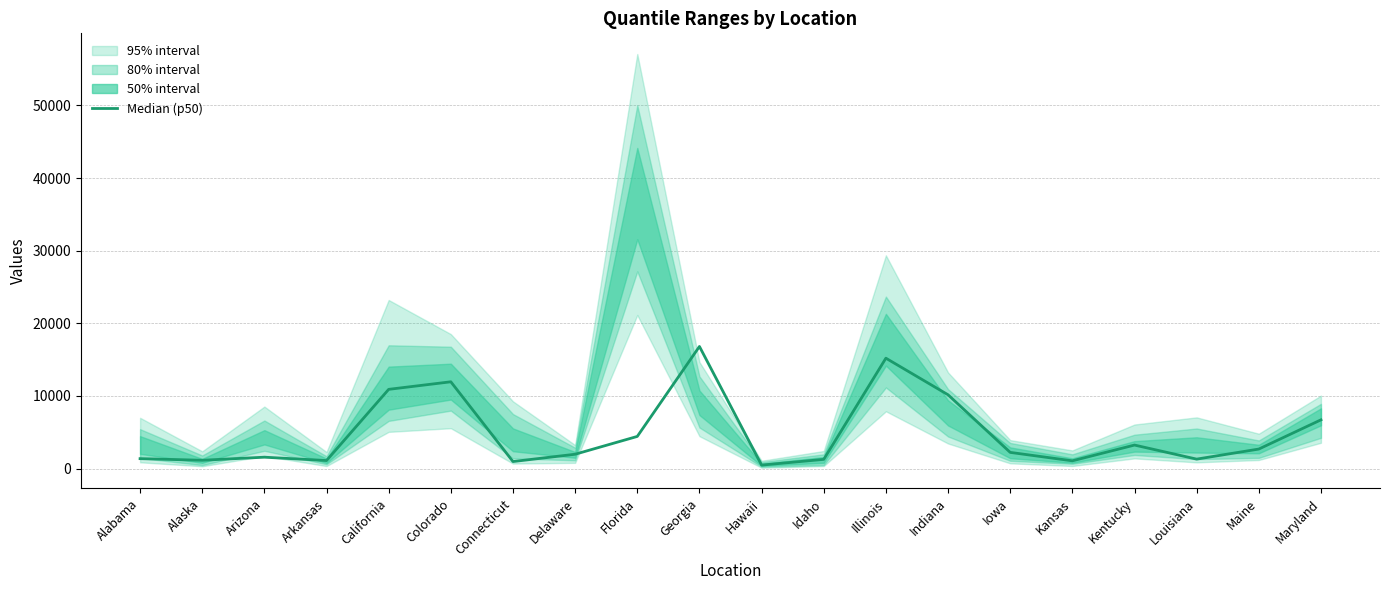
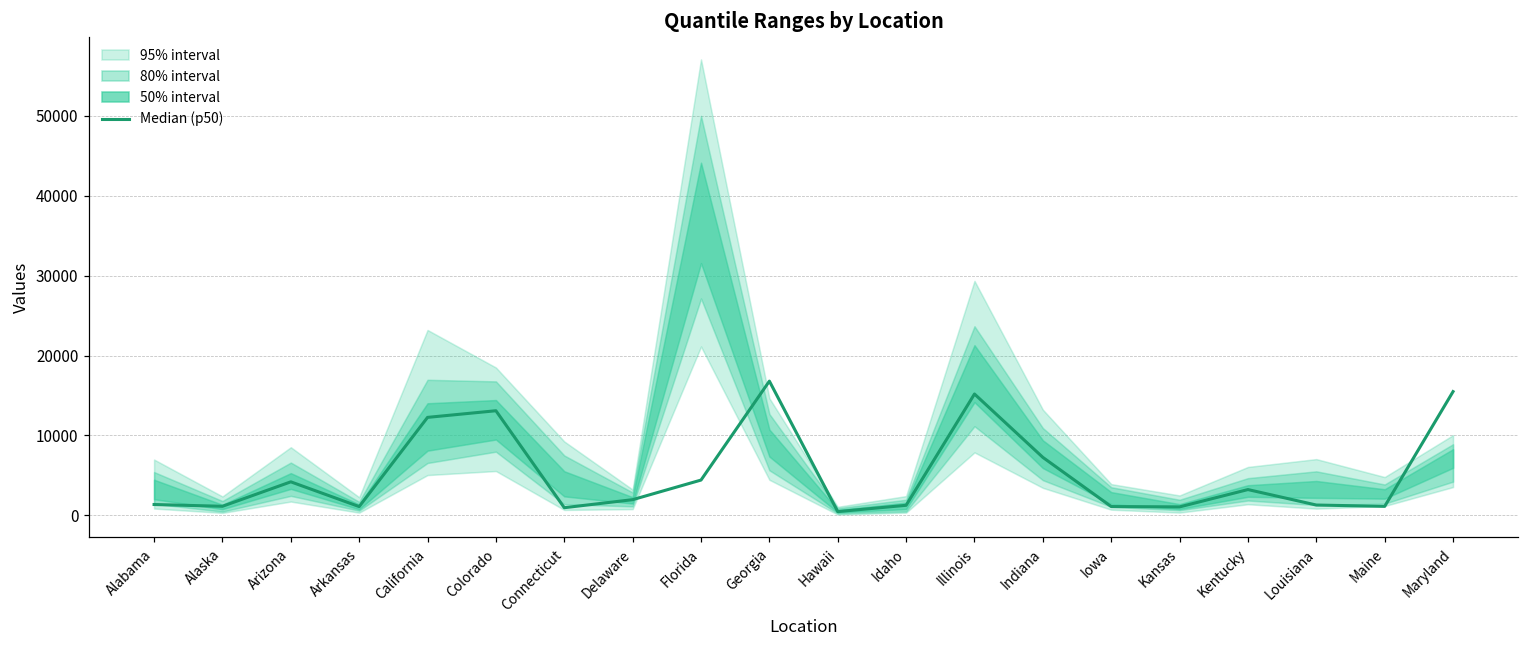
Median (p50), Arizona: 2000 -> 4000
Median (p50), California: 11000 -> 12000
Median (p50), Colorado: 12000 -> 13000
Median (p50), Indiana: 10000 -> 7000
Median (p50), Iowa: 2000 -> 1000
Median (p50), Maine: 3000 -> 1000
Median (p50), Maryland: 7000 -> 15000
